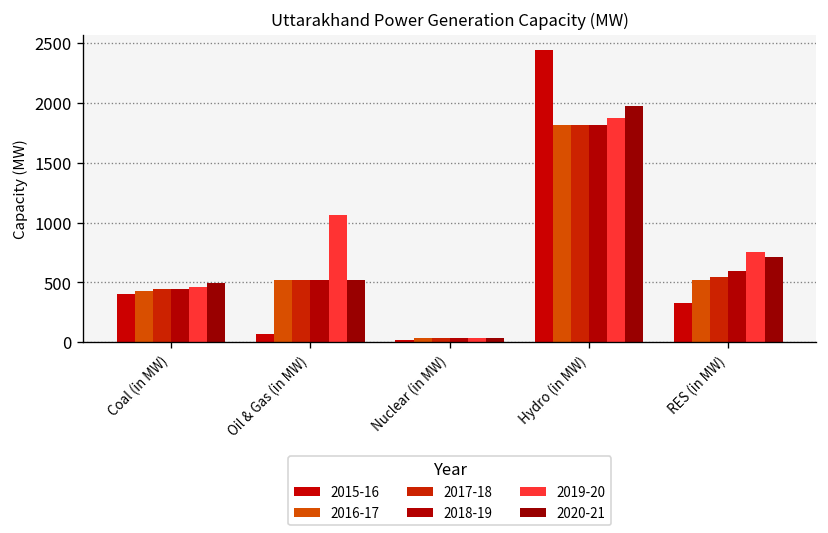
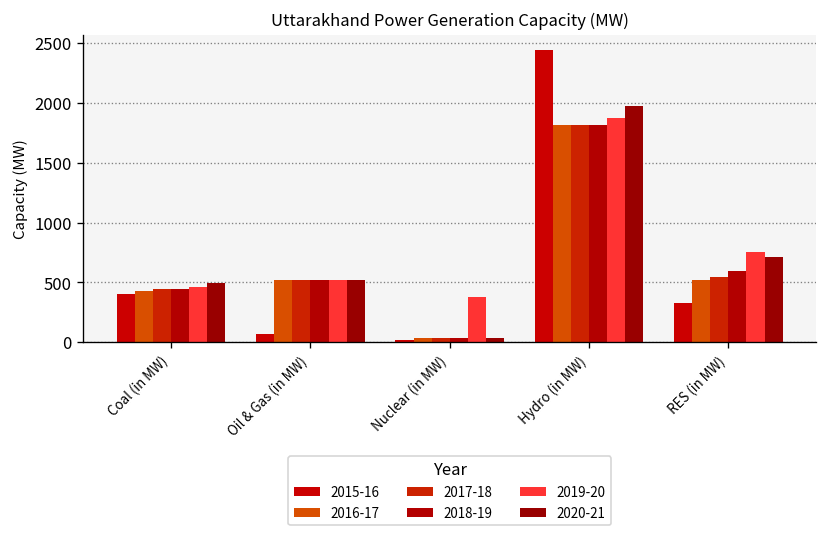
2019-20, Oil & Gas (in MW): 1100 -> 500
2019-20, Nuclear (in MW): 0 -> 400
